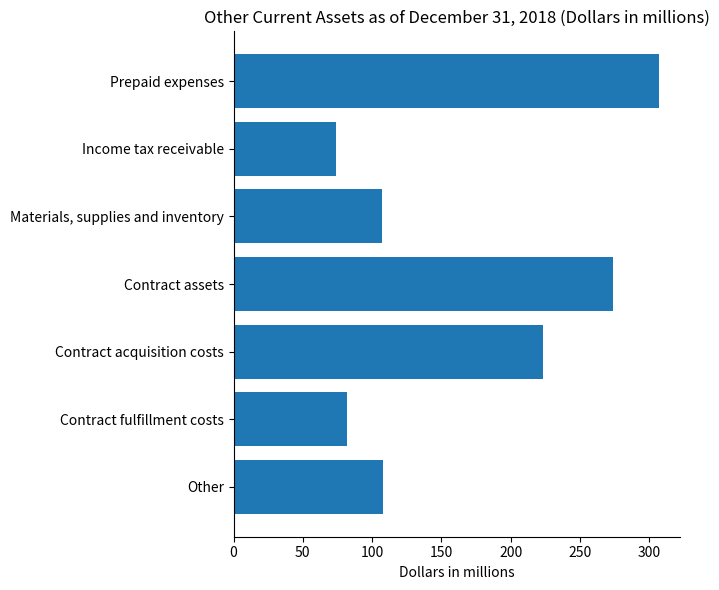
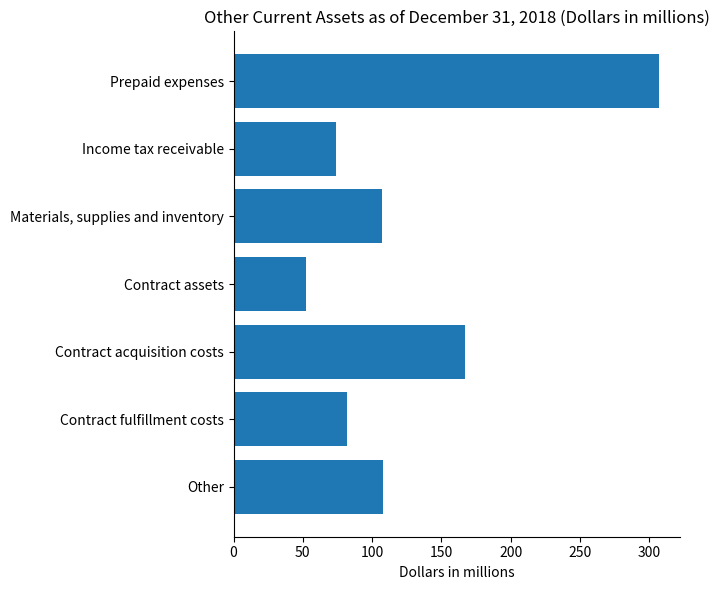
Contract assets: 274 -> 52
Contract acquisition costs: 224 -> 167
